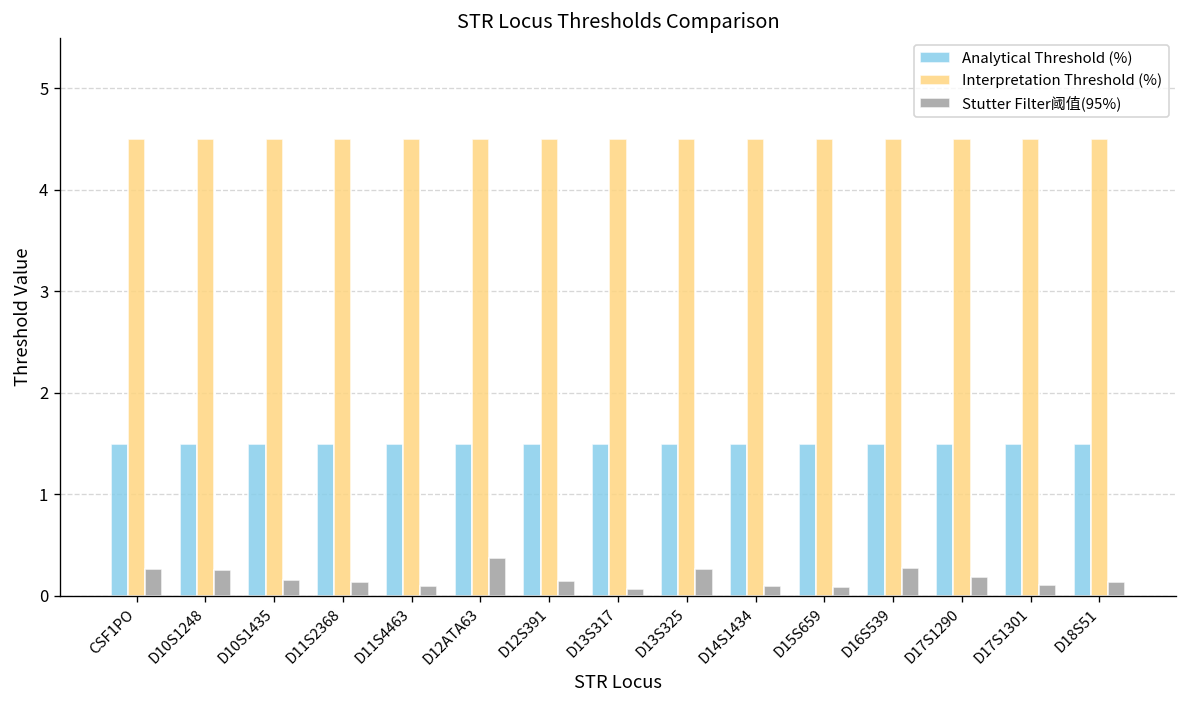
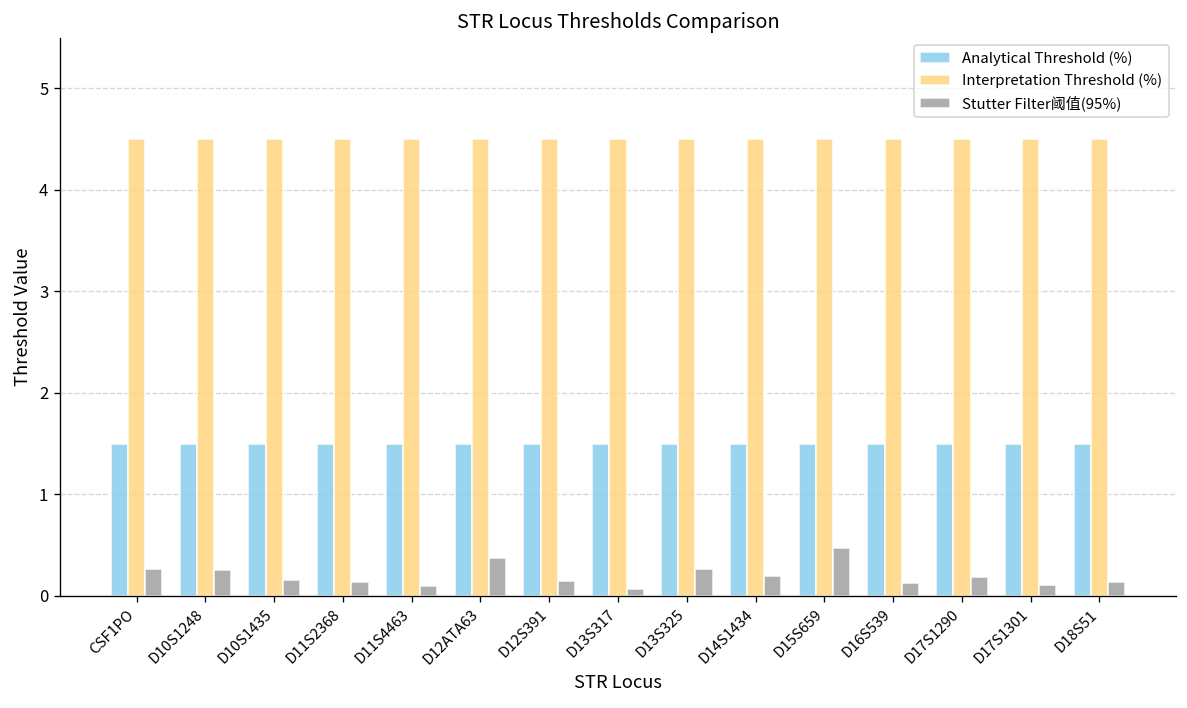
Stutter Filter阈值(95%), D14S1434: 0.1 -> 0.2
Stutter Filter阈值(95%), D15S659: 0.1 -> 0.5
Stutter Filter阈值(95%), D16S539: 0.3 -> 0.1
